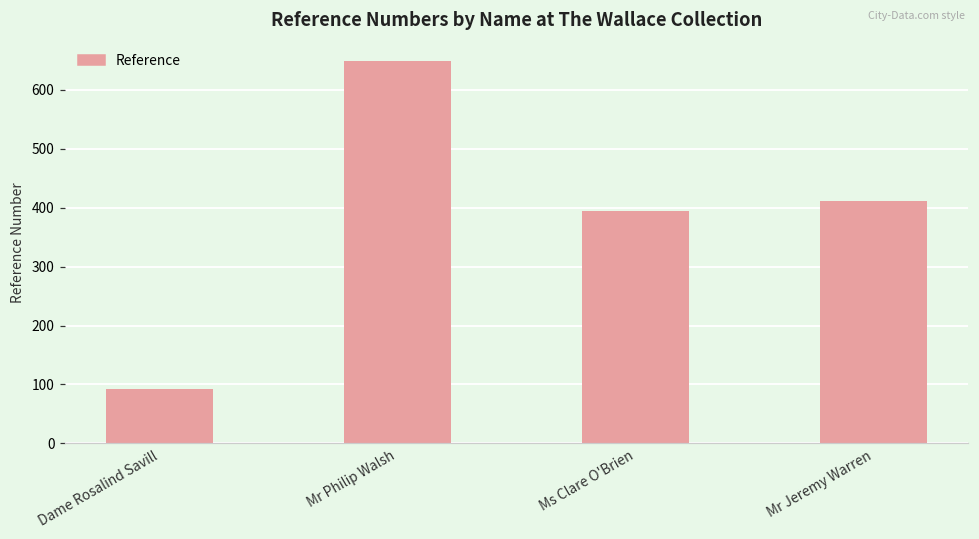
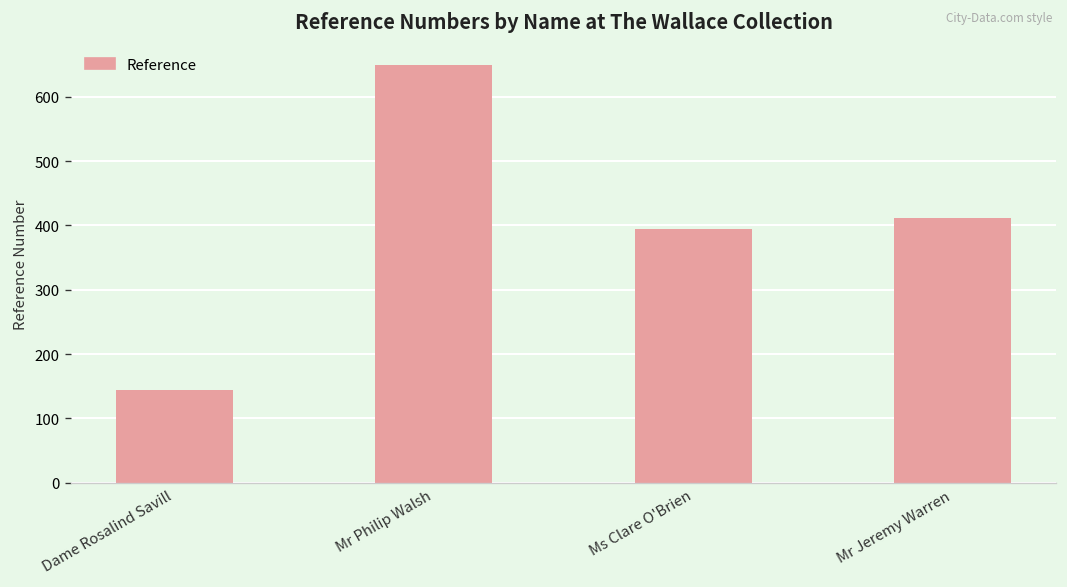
Dame Rosalind Savill: 90 -> 140
